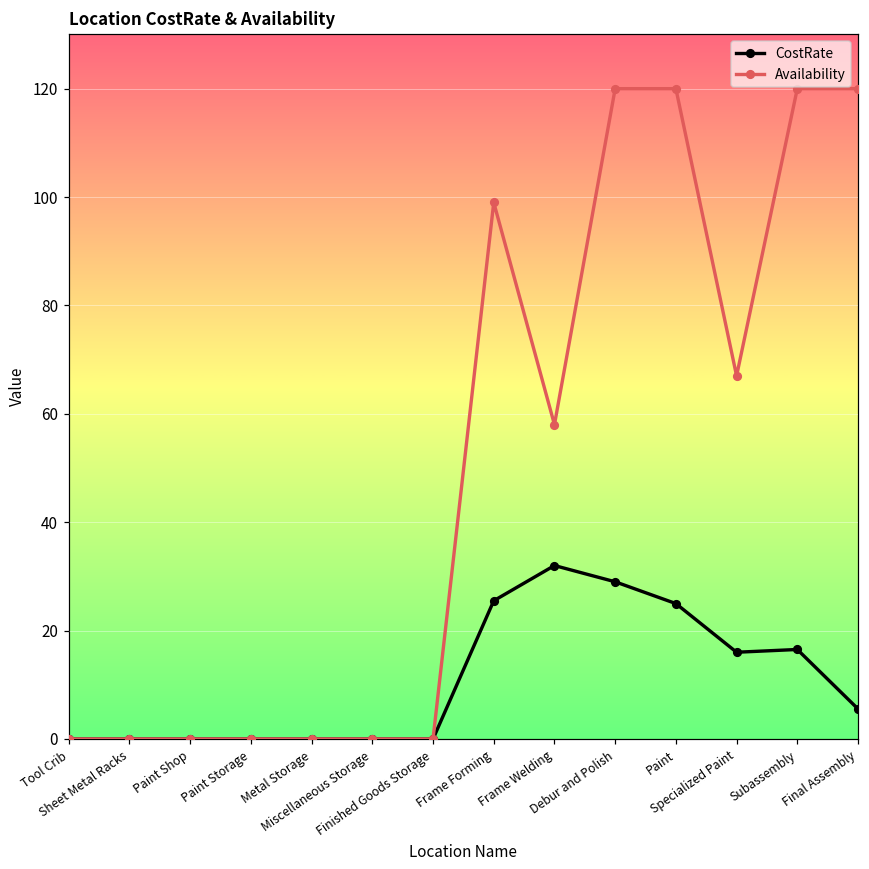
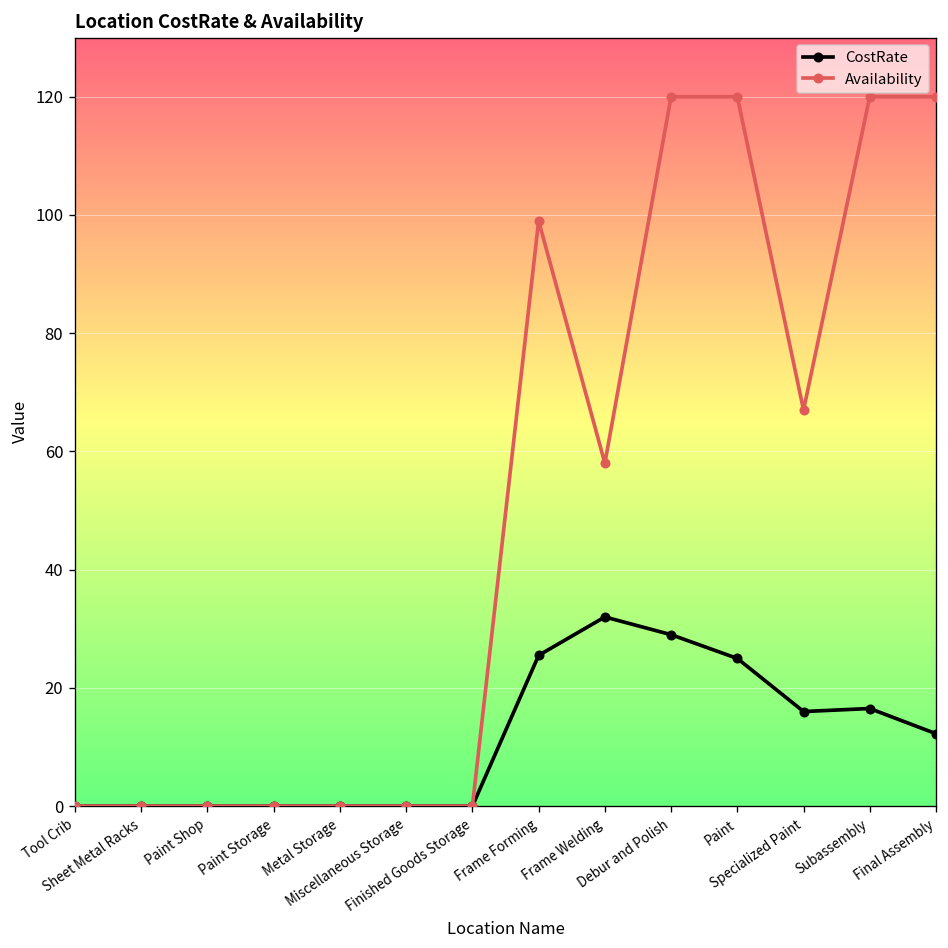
CostRate, Final Assembly: 6 -> 12
